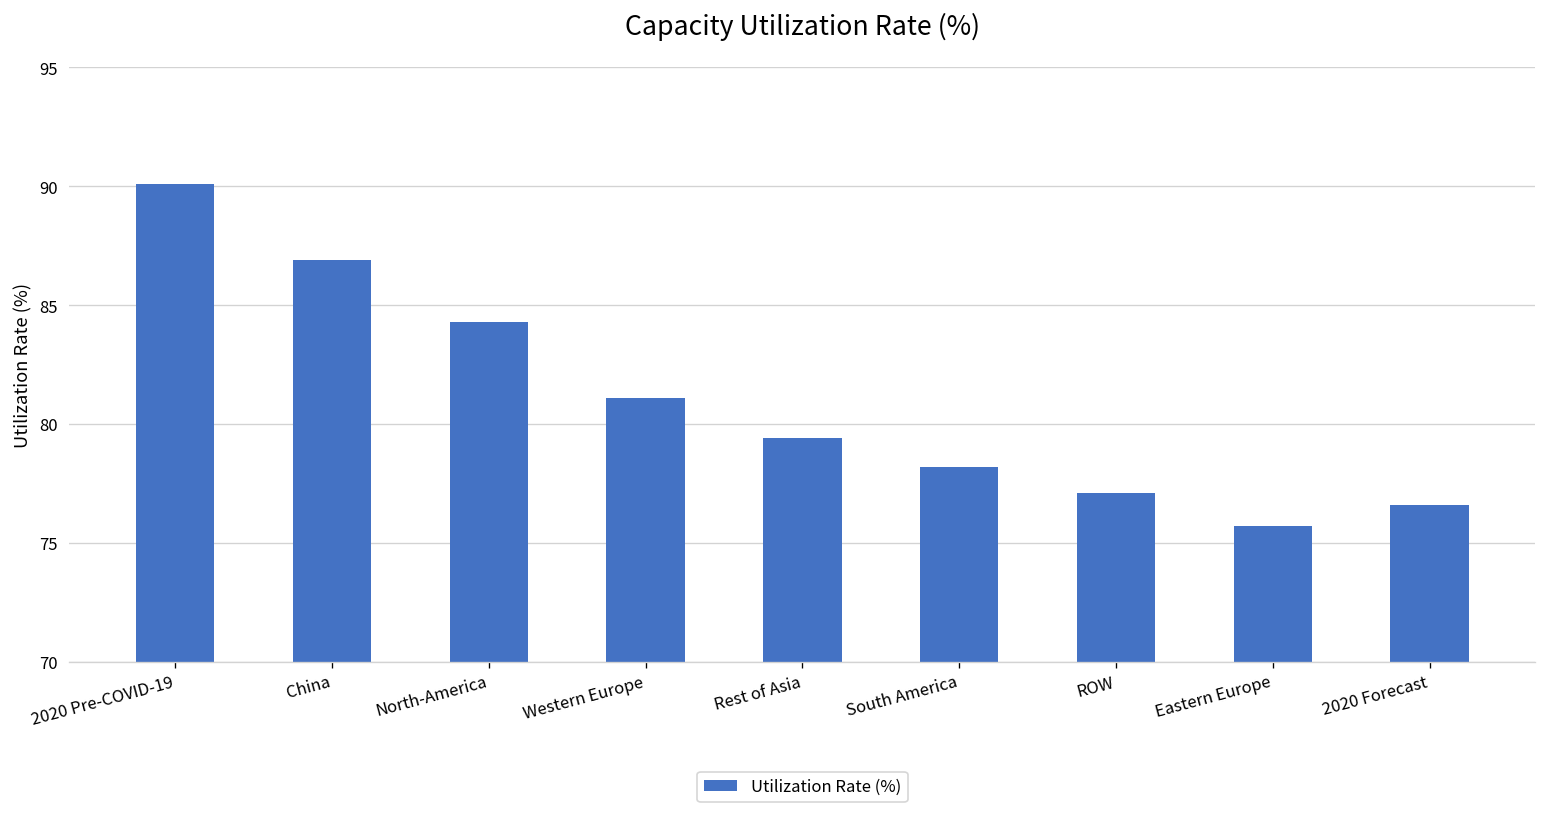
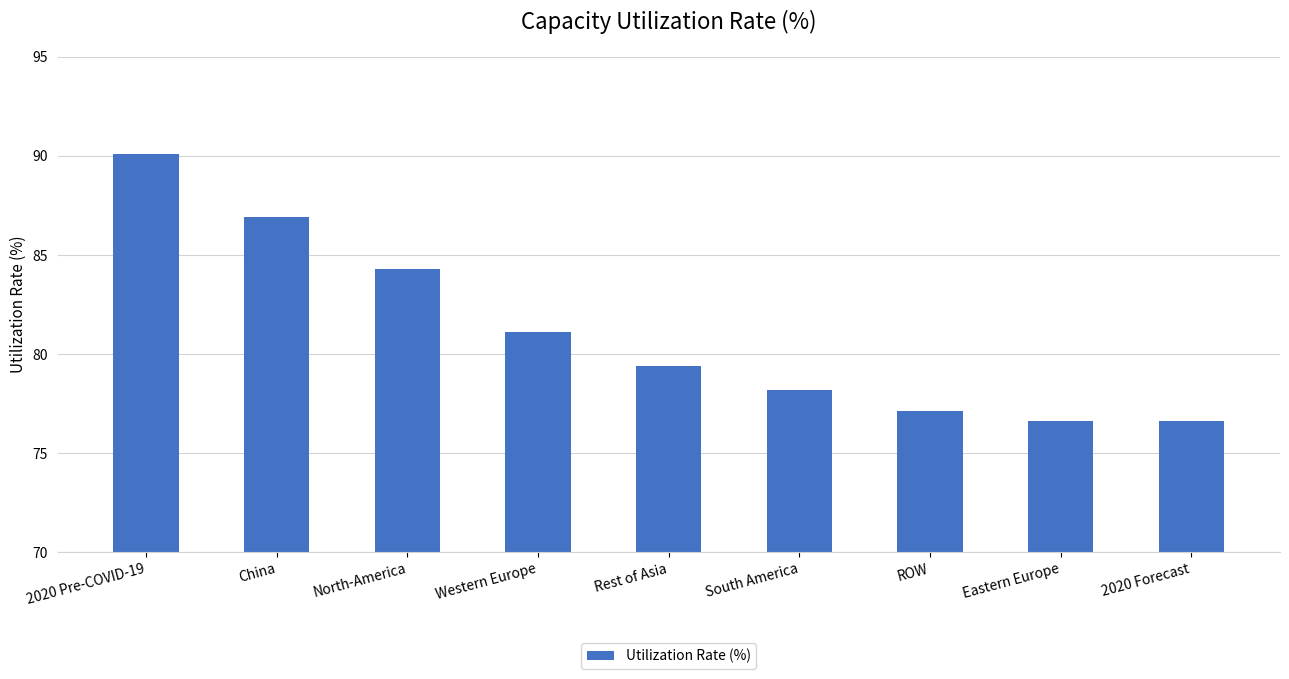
Eastern Europe: 75.7 -> 76.6
